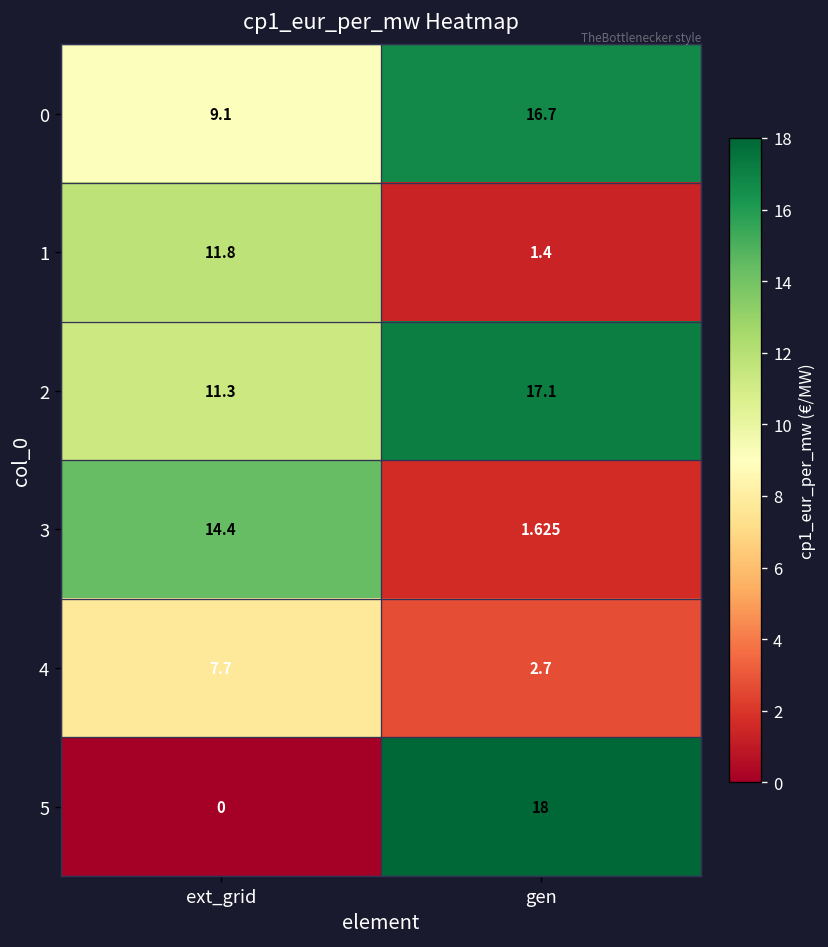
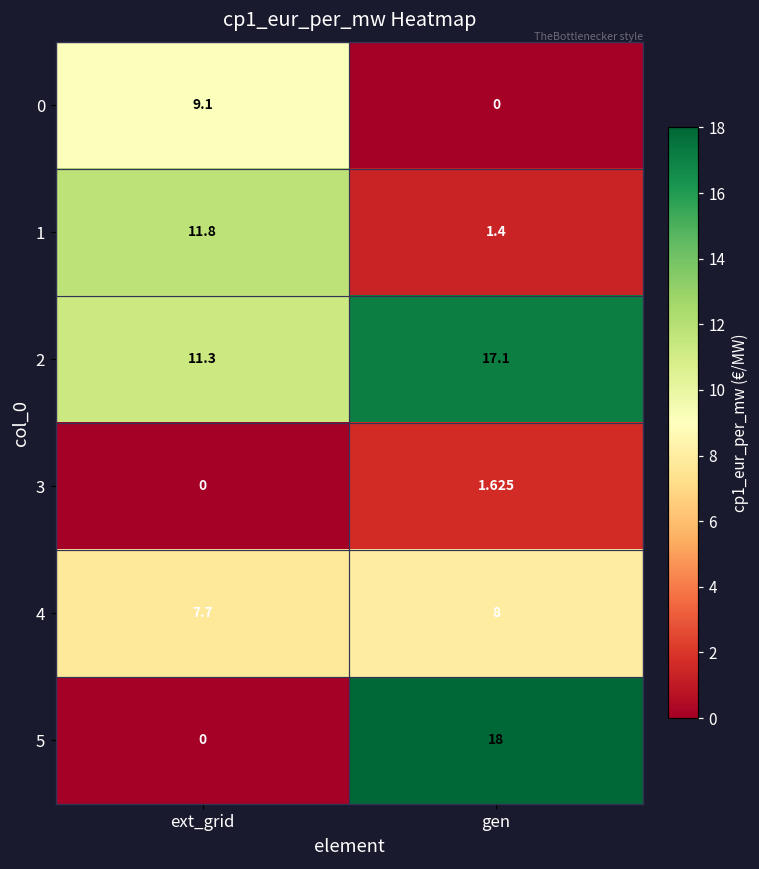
0, gen: 16.7 -> 0
3, ext_grid: 14.4 -> 0
4, gen: 2.7 -> 8
